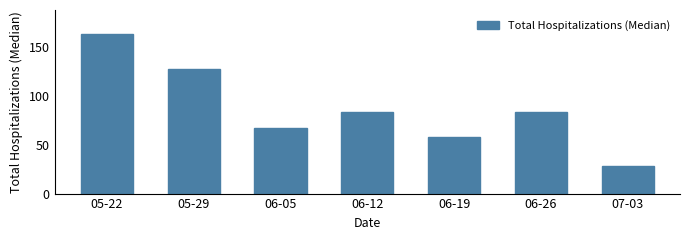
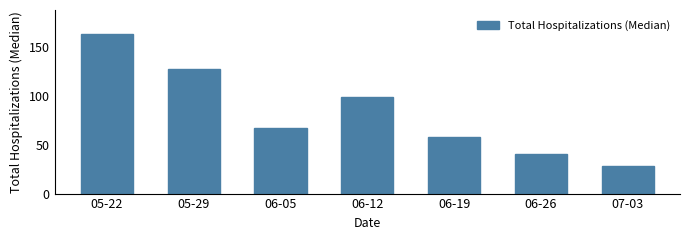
06-12: 80 -> 100
06-26: 80 -> 40
